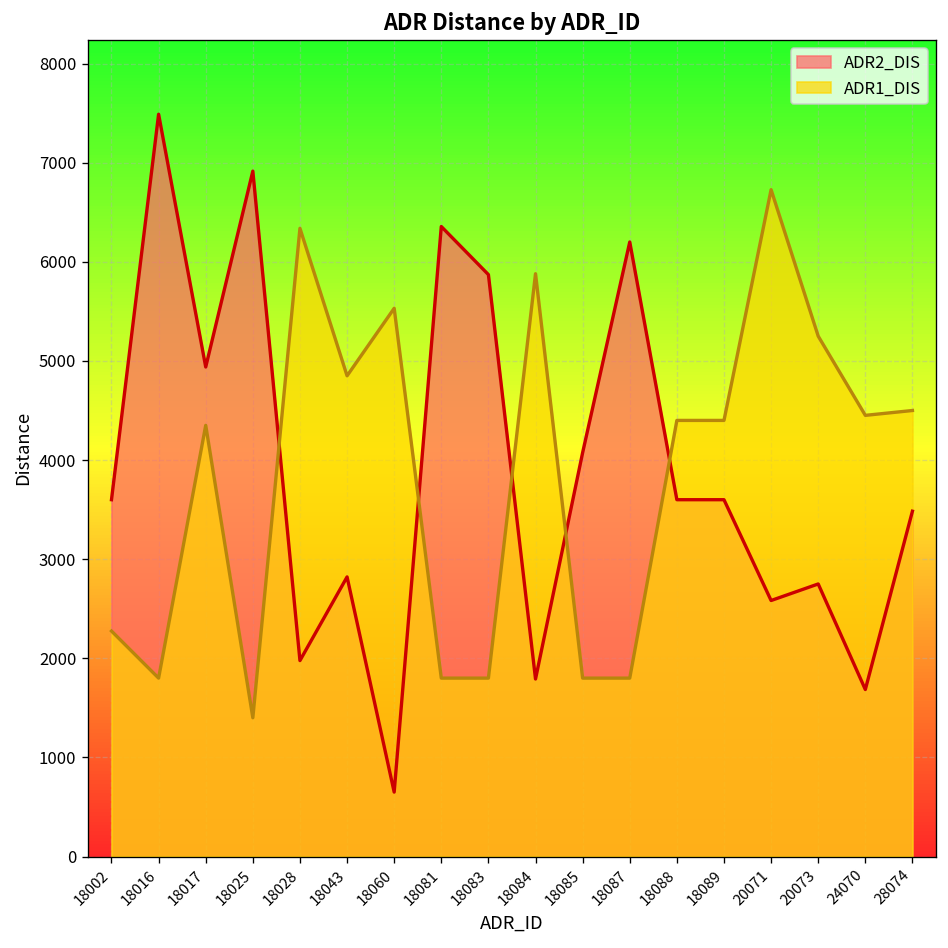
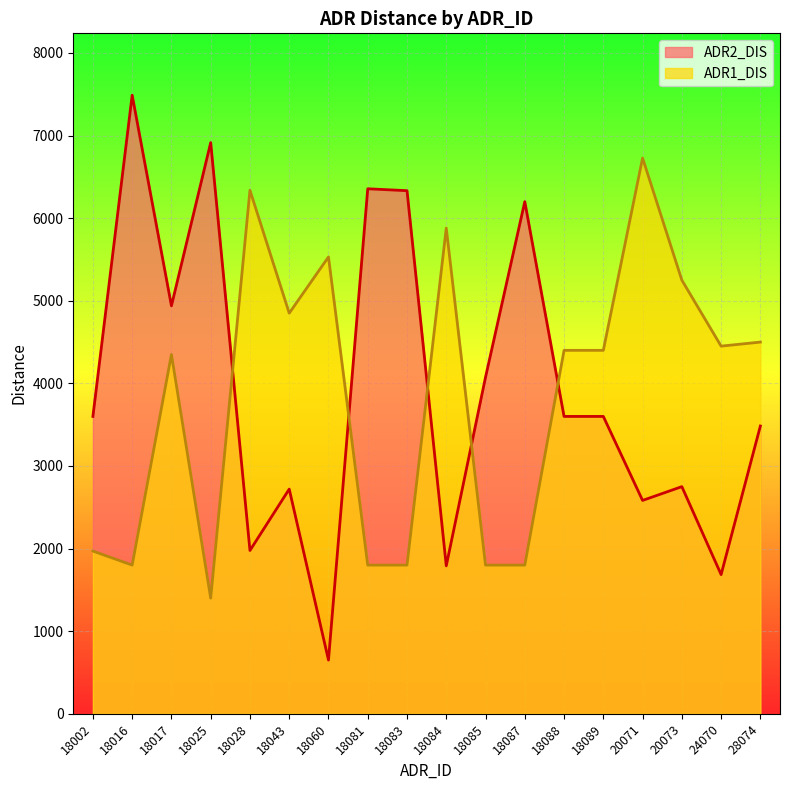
ADR1_DIS, 18002: 2300 -> 2000
ADR2_DIS, 18043: 2800 -> 2700
ADR2_DIS, 18083: 5900 -> 6300
